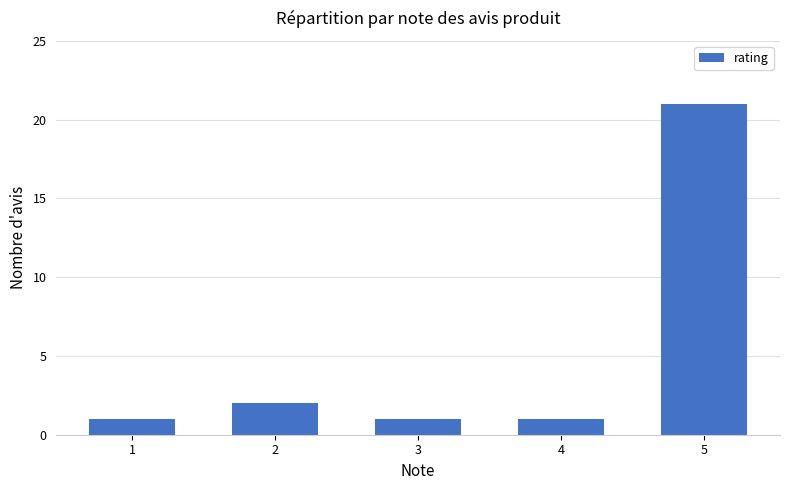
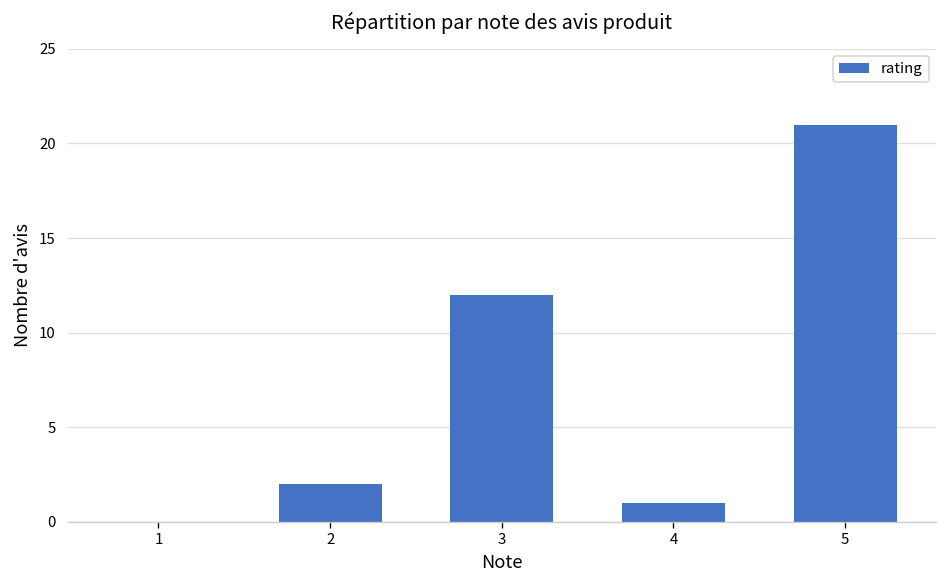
1: 1 -> 0
3: 1 -> 12
